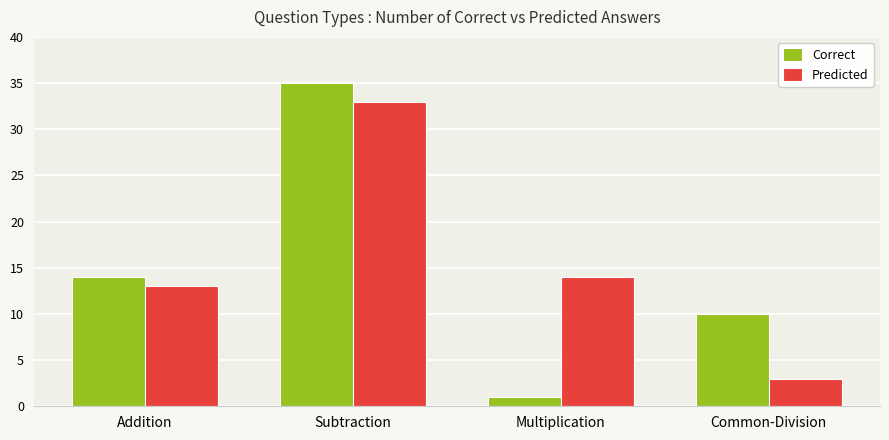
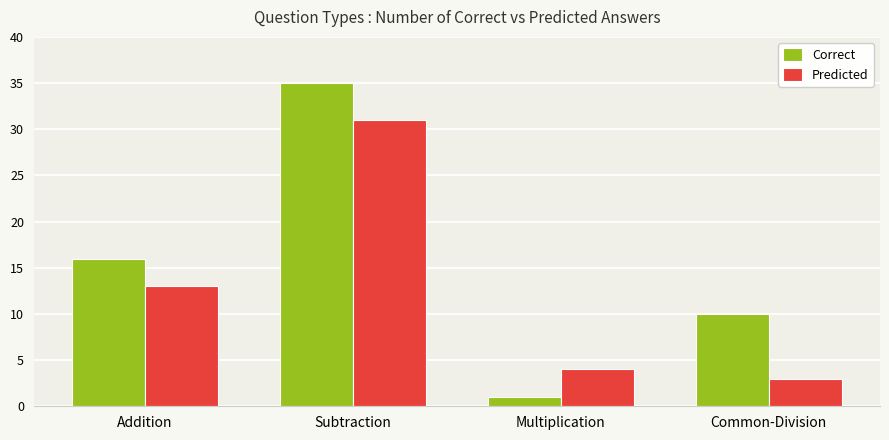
Correct, Addition: 14 -> 16
Predicted, Subtraction: 33 -> 31
Predicted, Multiplication: 14 -> 4
